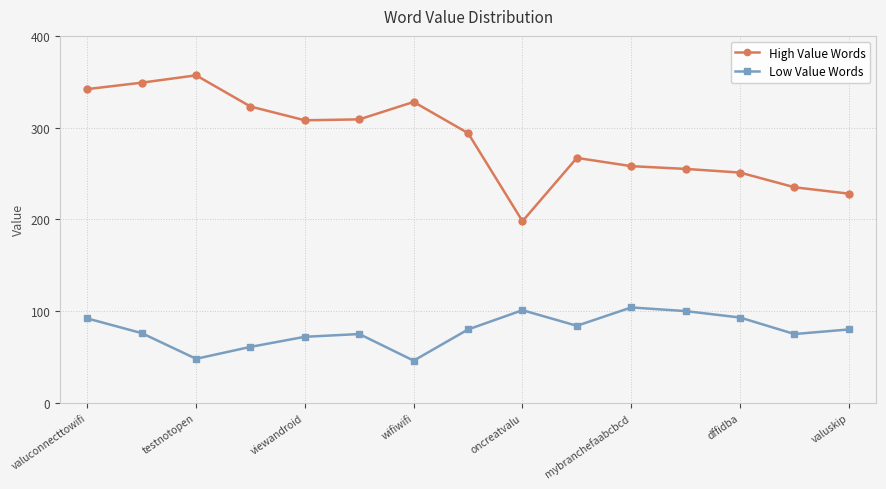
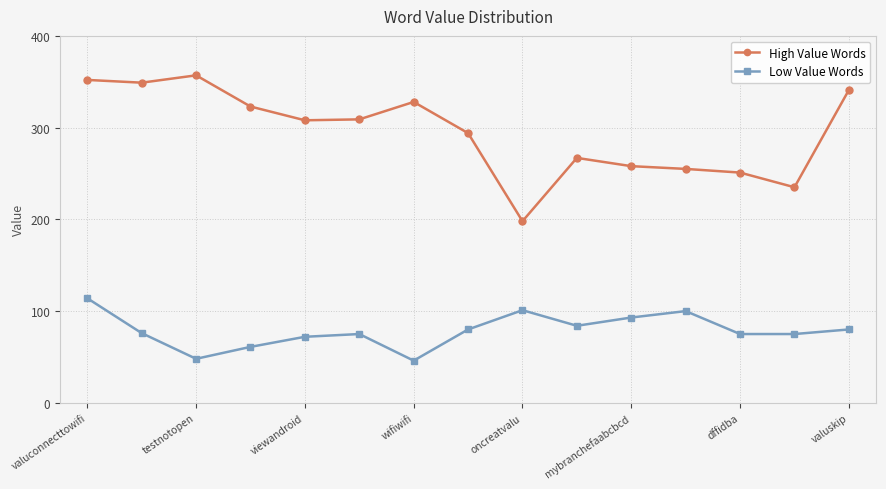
High Value Words, valuconnecttowifi: 340 -> 350
Low Value Words, valuconnecttowifi: 90 -> 110
Low Value Words, mybranchefaabcbcd: 100 -> 90
Low Value Words, dffidba: 90 -> 80
High Value Words, valuskip: 230 -> 340
